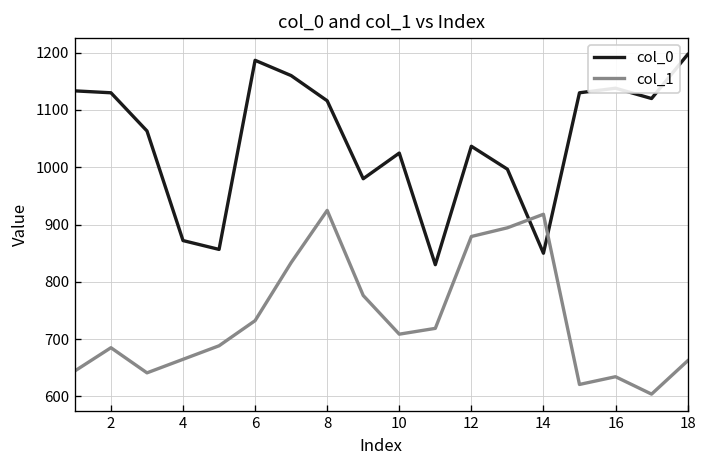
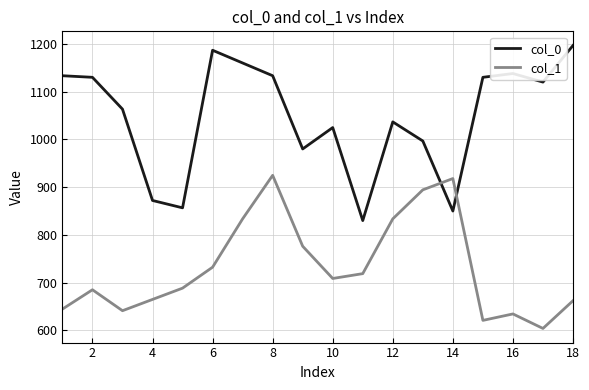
col_0, 8: 1120 -> 1130
col_1, 12: 880 -> 830
